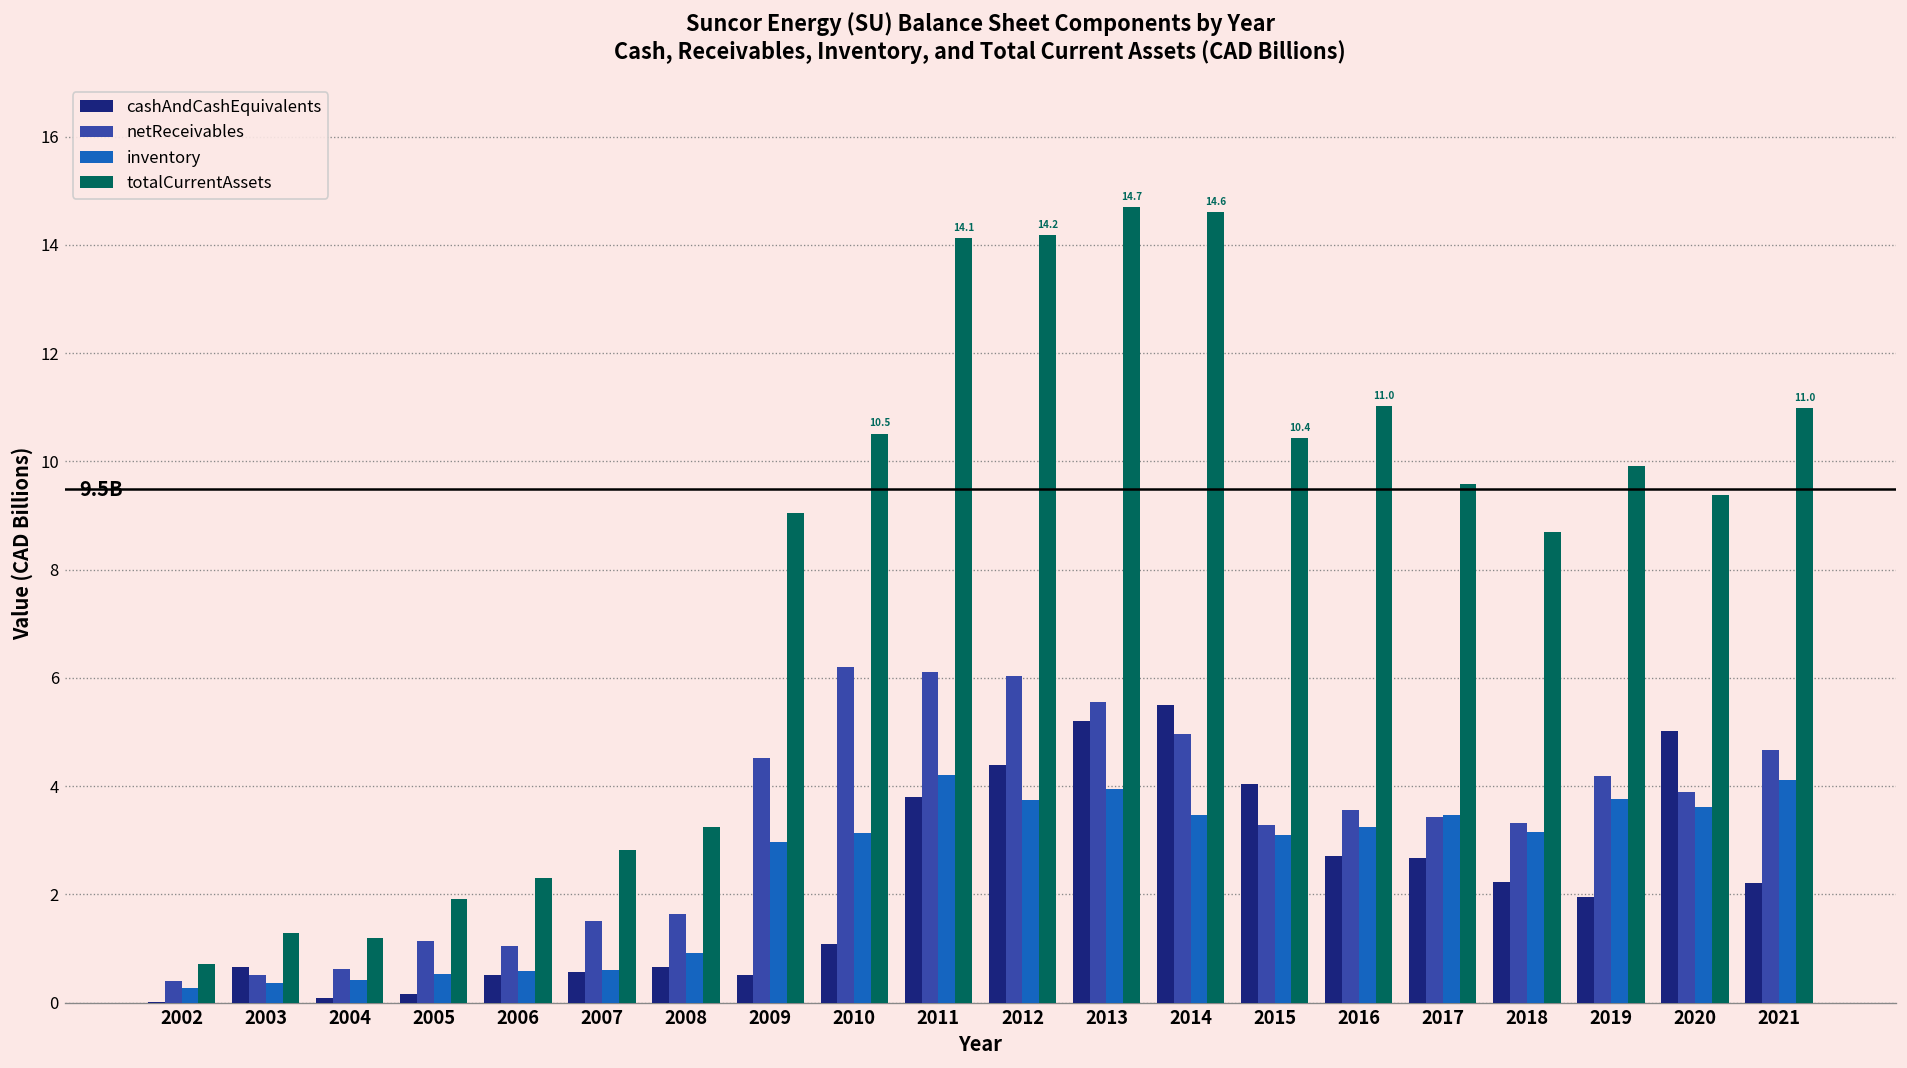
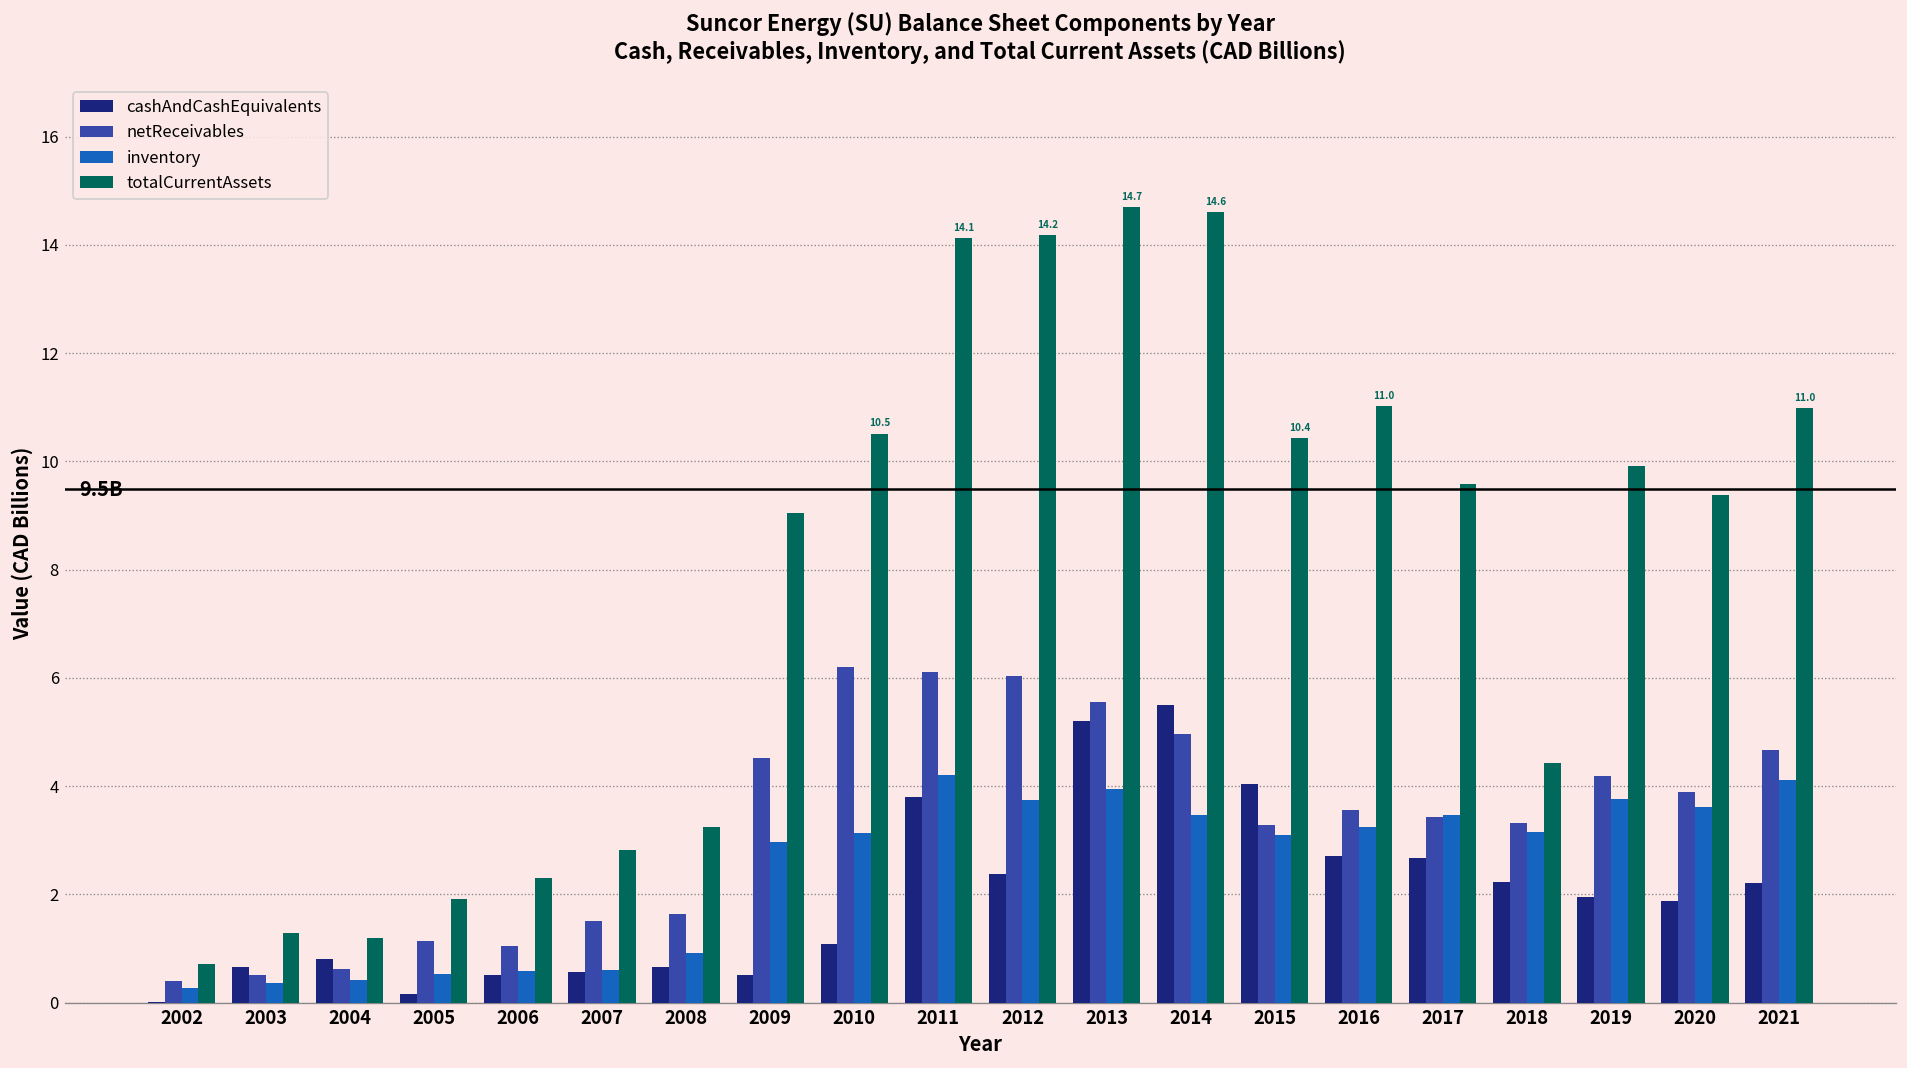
cashAndCashEquivalents, 2004: 0.1 -> 0.8
cashAndCashEquivalents, 2012: 4.4 -> 2.4
totalCurrentAssets, 2018: 8.7 -> 4.4
cashAndCashEquivalents, 2020: 5.0 -> 1.9
